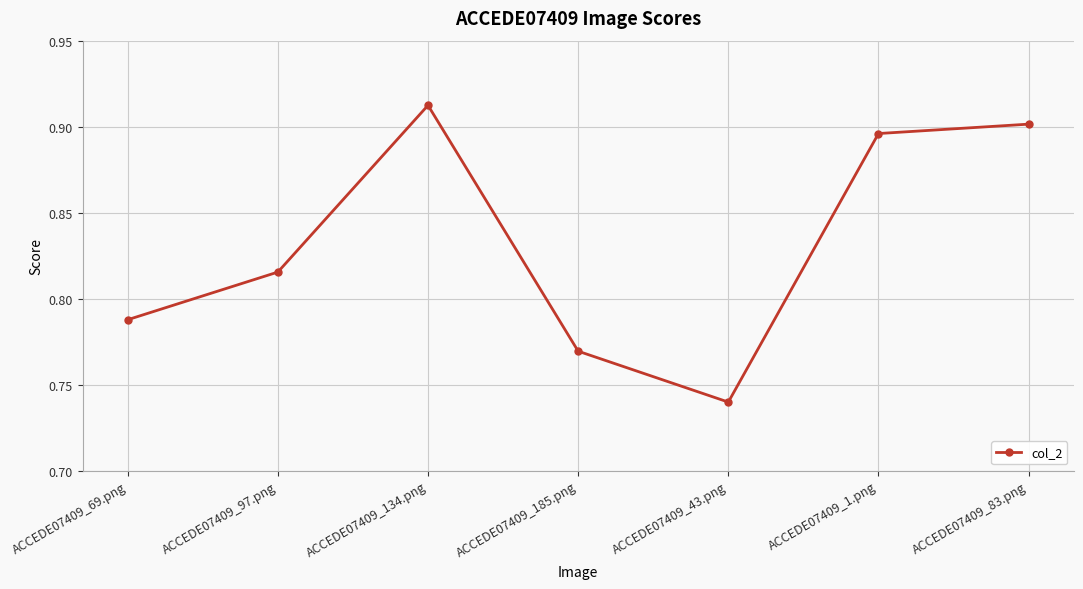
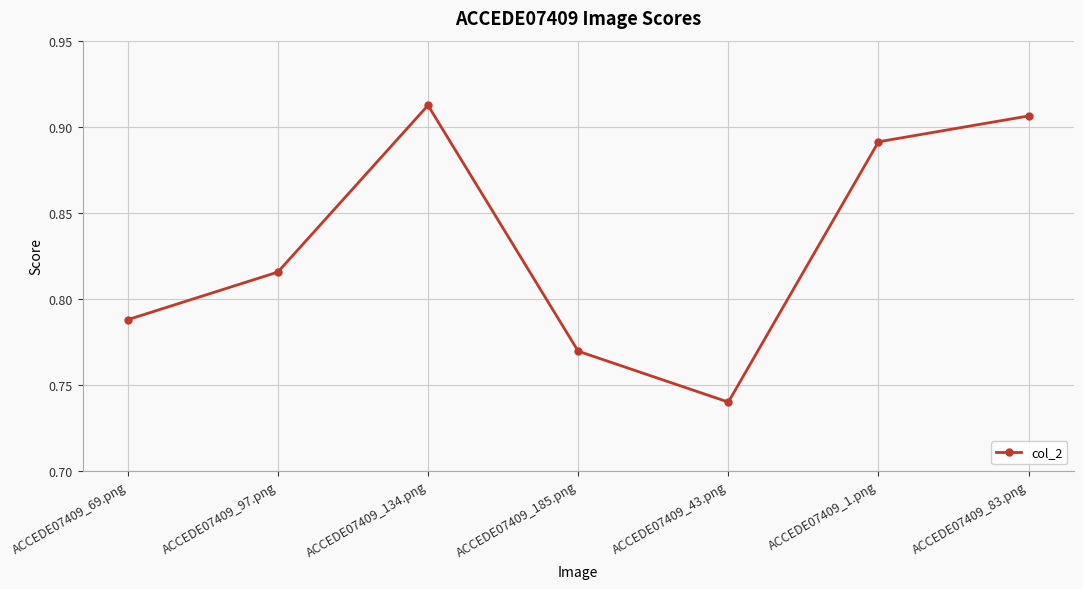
ACCEDE07409_1.png: 0.896 -> 0.891
ACCEDE07409_83.png: 0.901 -> 0.906
